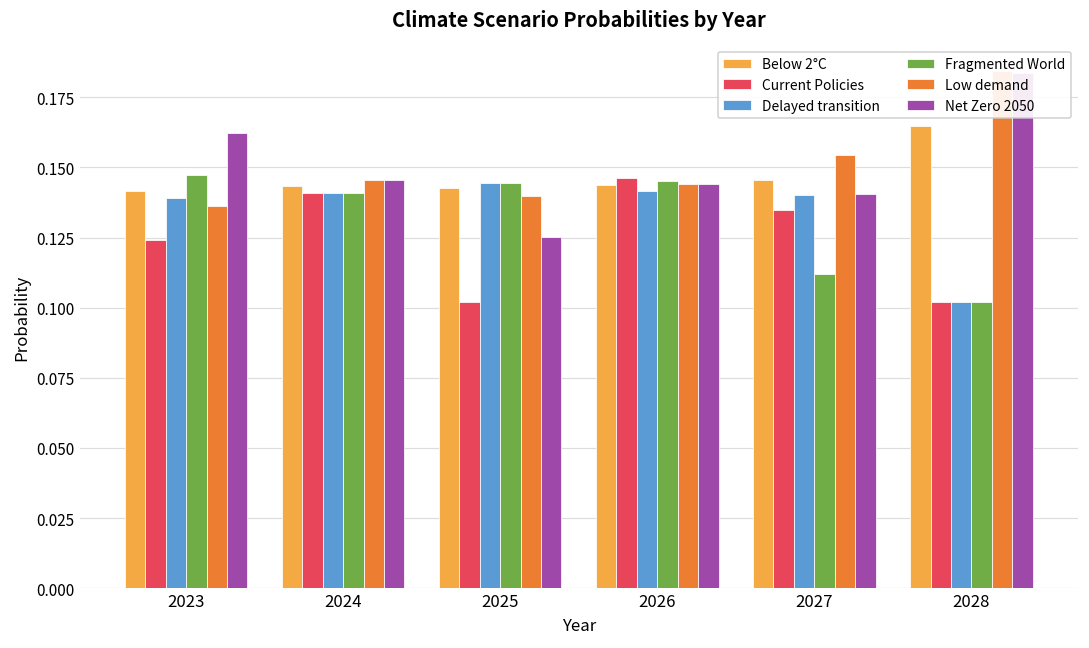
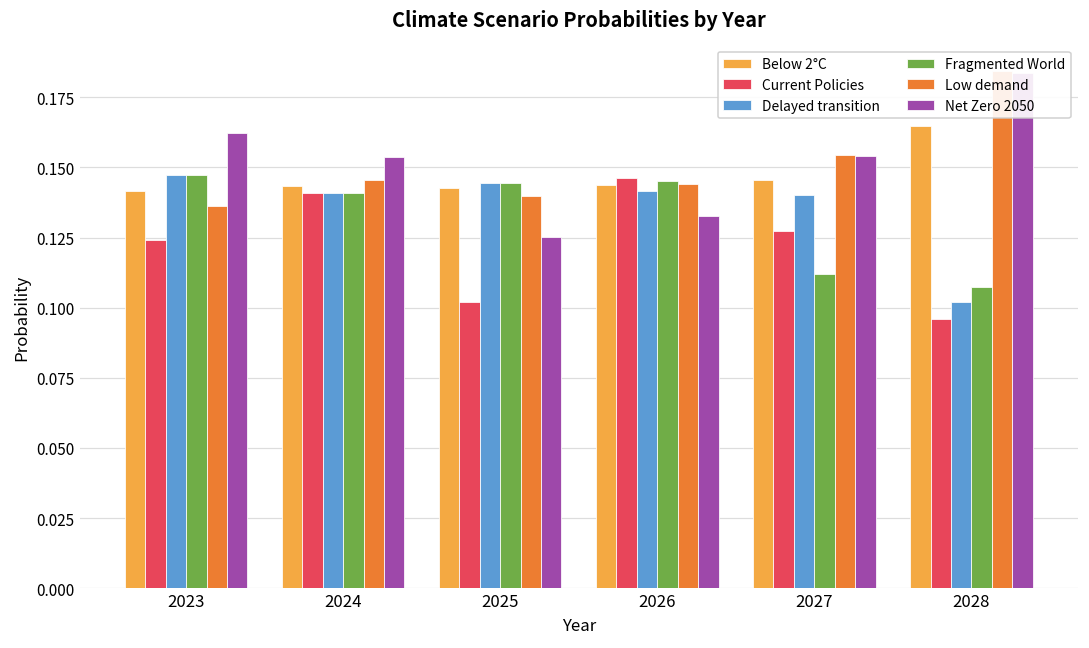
Delayed transition, 2023: 0.139 -> 0.147
Net Zero 2050, 2024: 0.145 -> 0.154
Net Zero 2050, 2026: 0.144 -> 0.133
Current Policies, 2027: 0.135 -> 0.127
Net Zero 2050, 2027: 0.141 -> 0.154
Current Policies, 2028: 0.102 -> 0.096
Fragmented World, 2028: 0.102 -> 0.107
